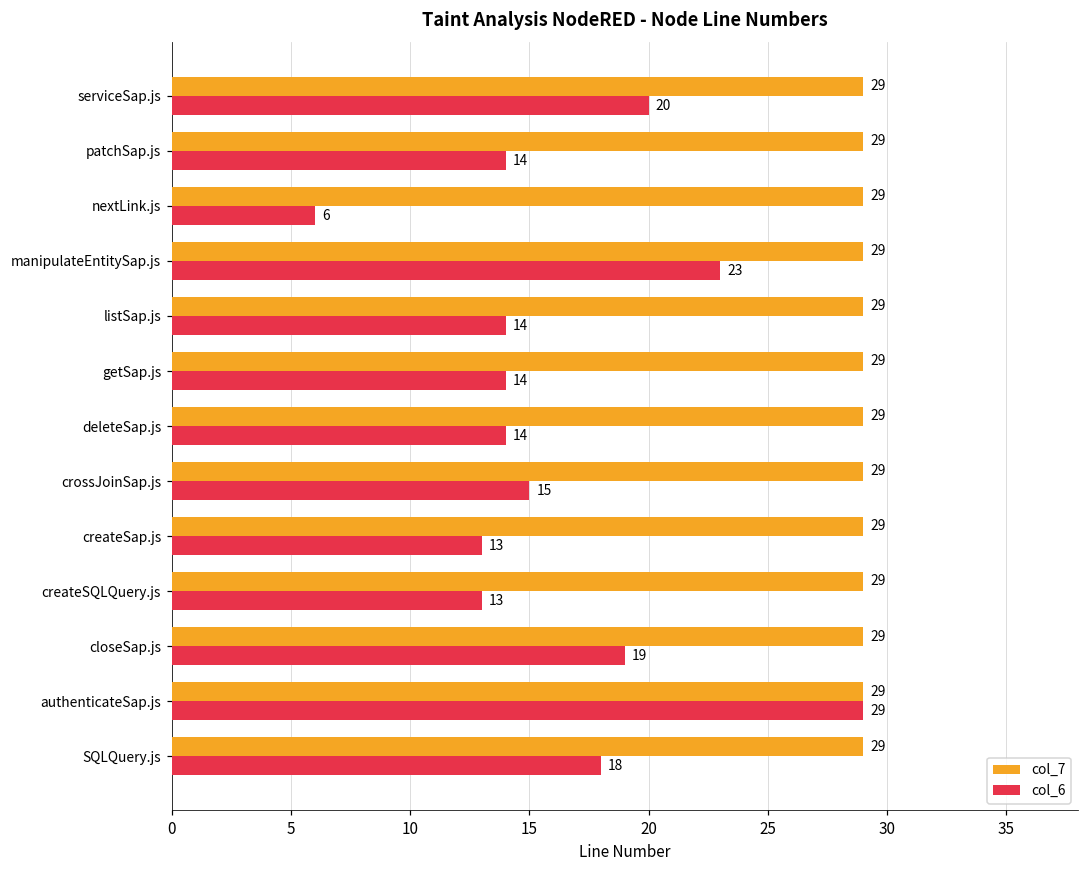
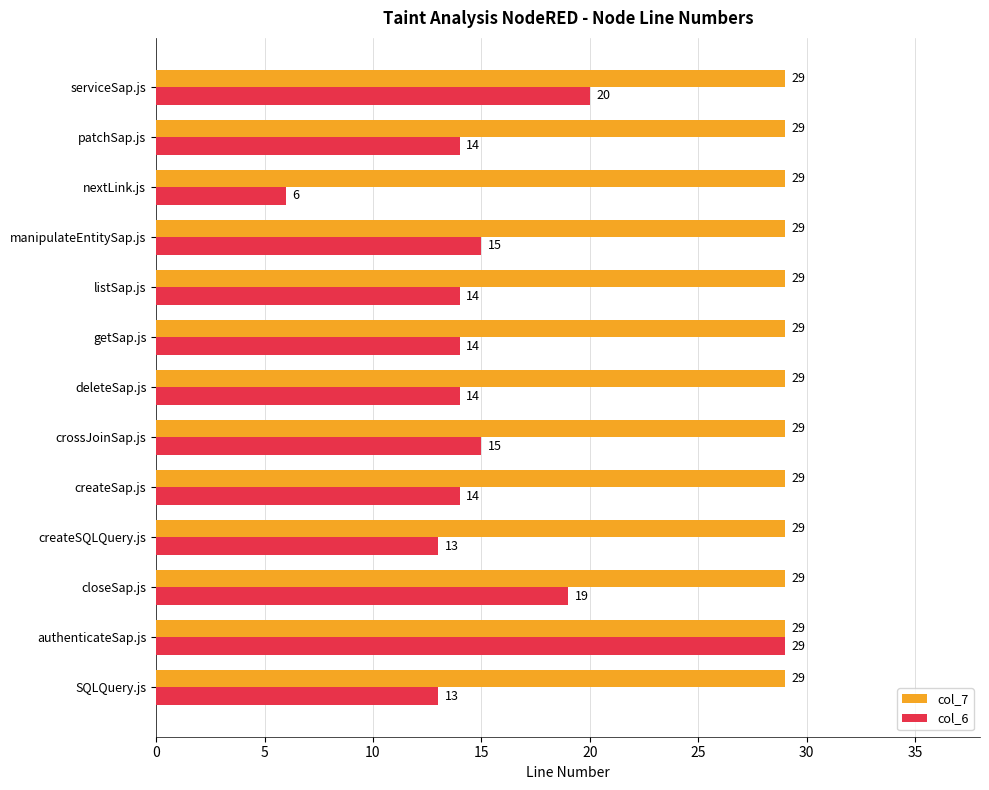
col_6, manipulateEntitySap.js: 23 -> 15
col_6, createSap.js: 13 -> 14
col_6, SQLQuery.js: 18 -> 13
